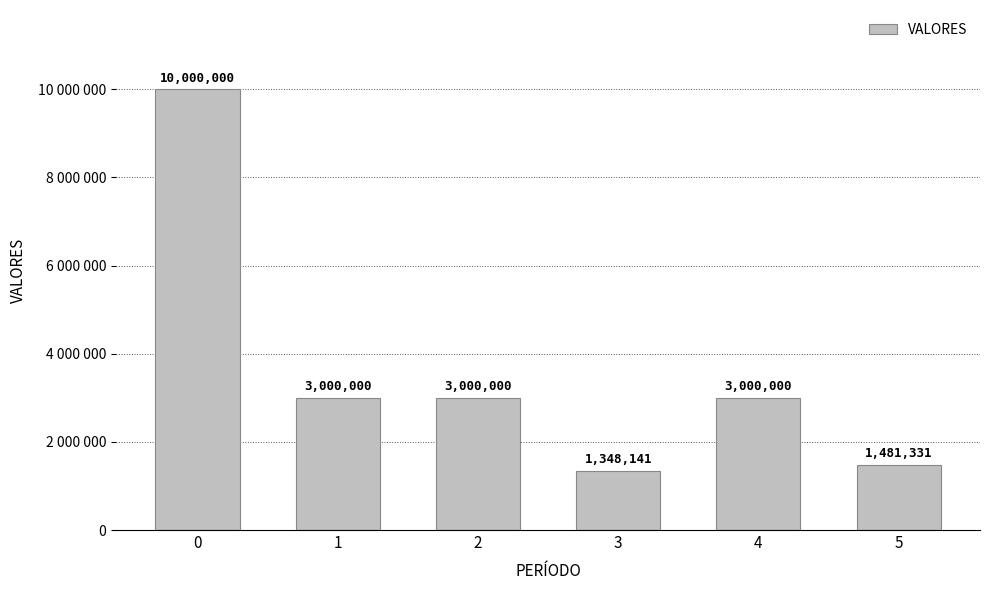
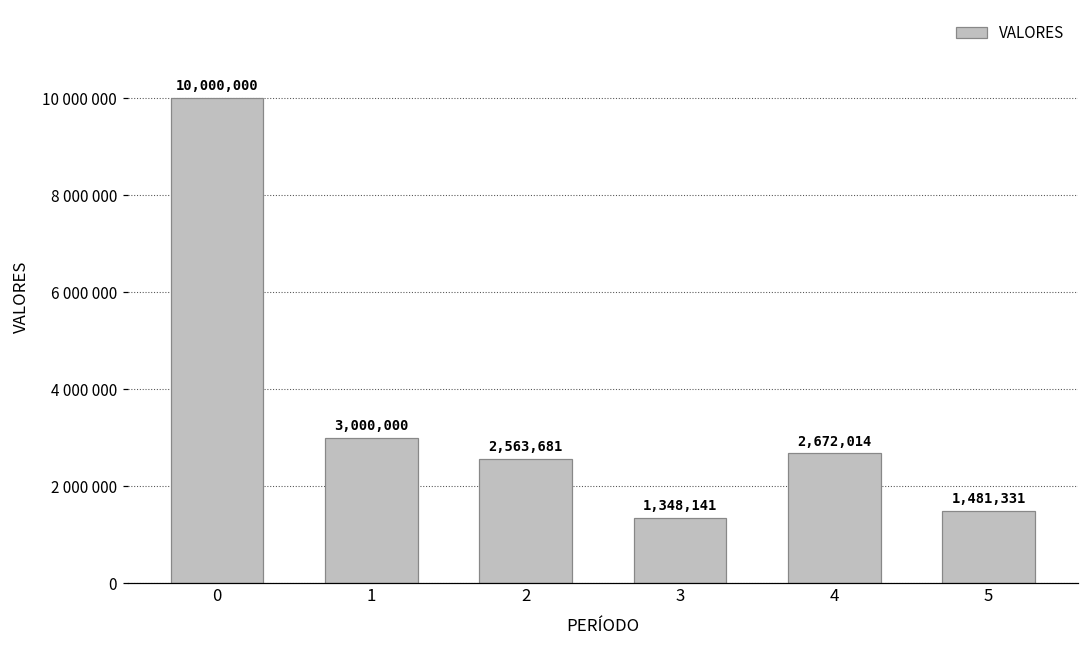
2: 3,000,000 -> 2,563,681
4: 3,000,000 -> 2,672,014
